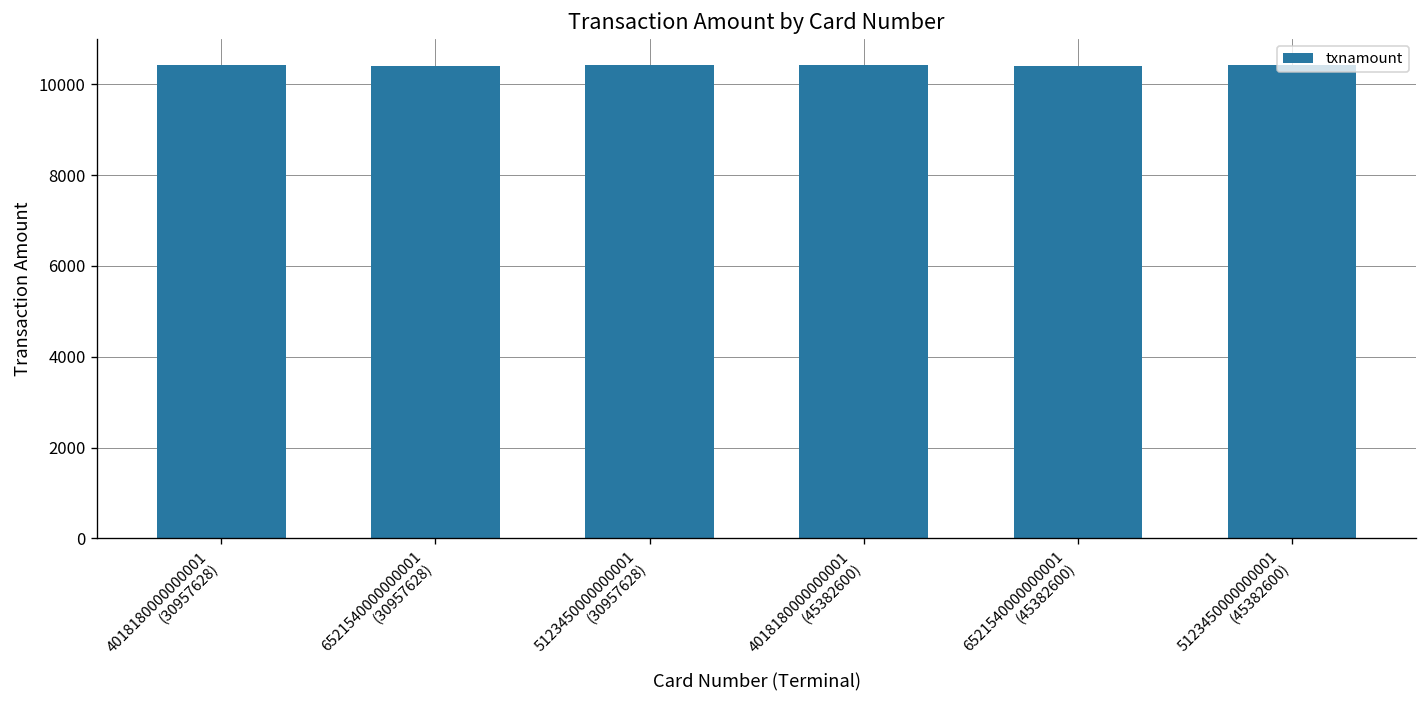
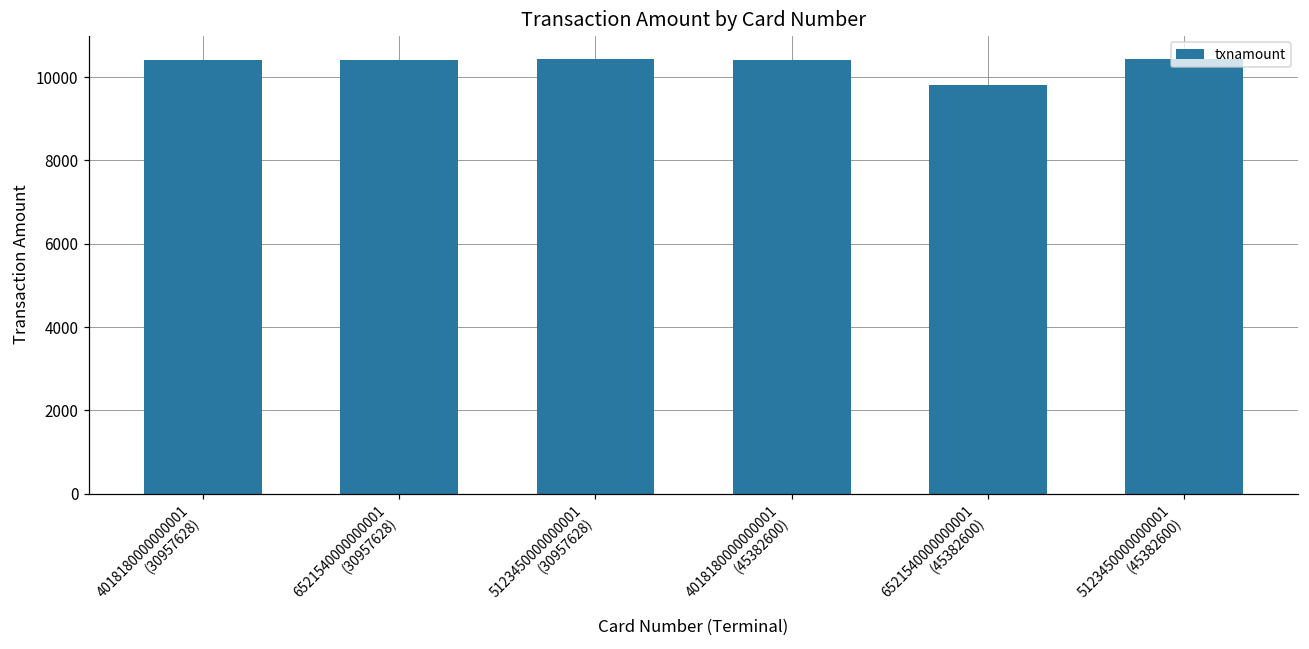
6521540000000001 (45382600): 10400 -> 9800
